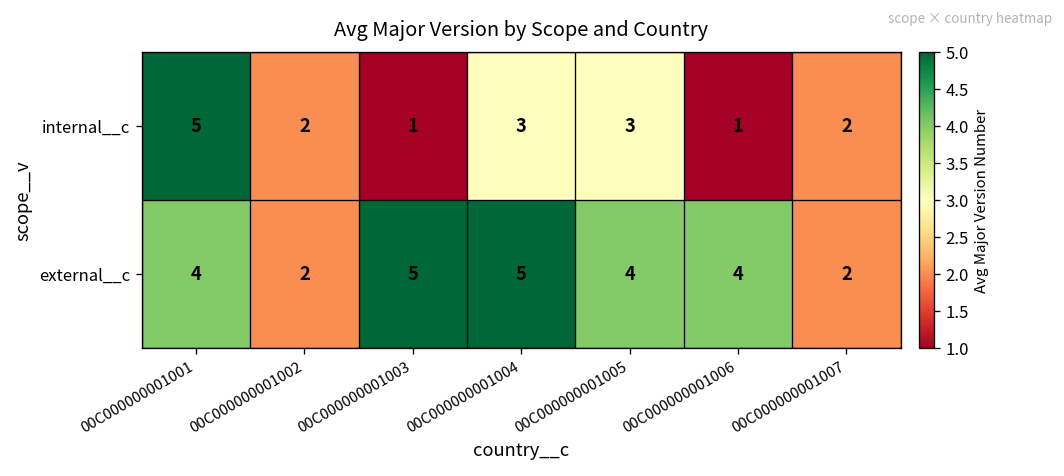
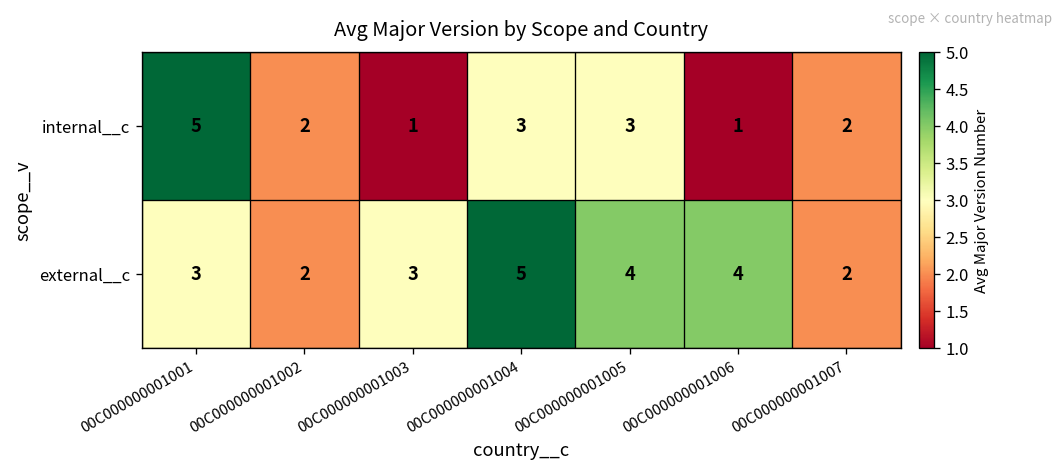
external__c, 00C000000001001: 4 -> 3
external__c, 00C000000001003: 5 -> 3
